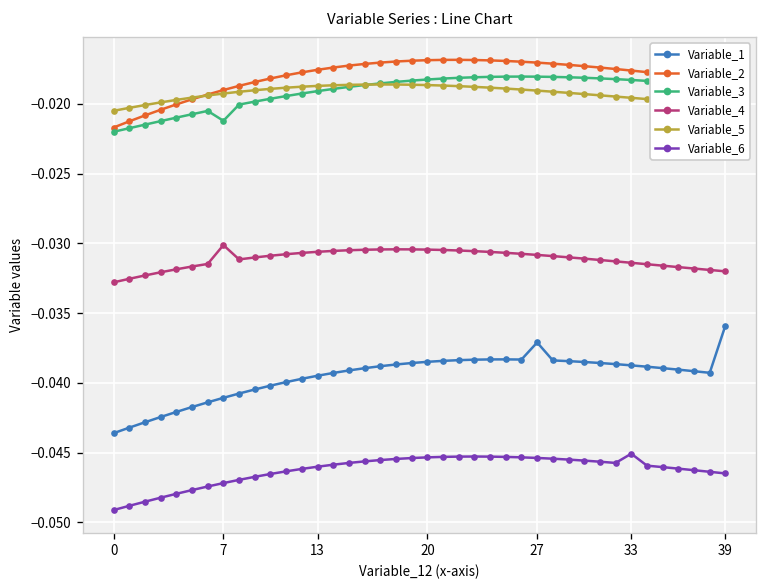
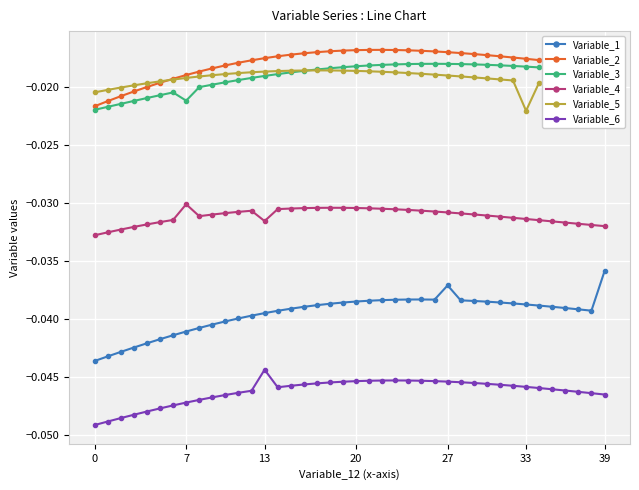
Variable_4, 13: -0.0306 -> -0.0316
Variable_6, 13: -0.0460 -> -0.0444
Variable_5, 33: -0.0196 -> -0.0221
Variable_6, 33: -0.0451 -> -0.0458
